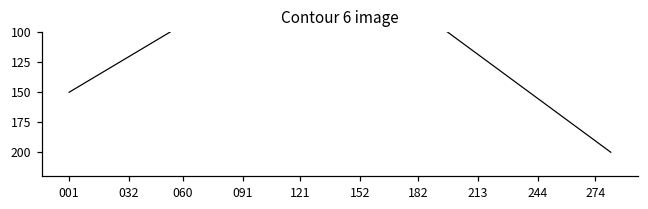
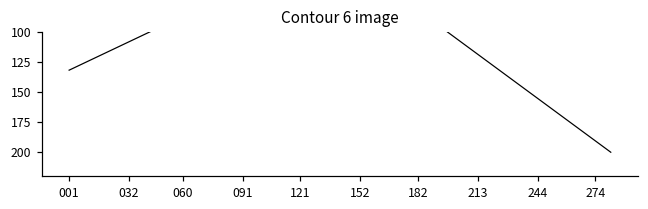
001: 150 -> 132
